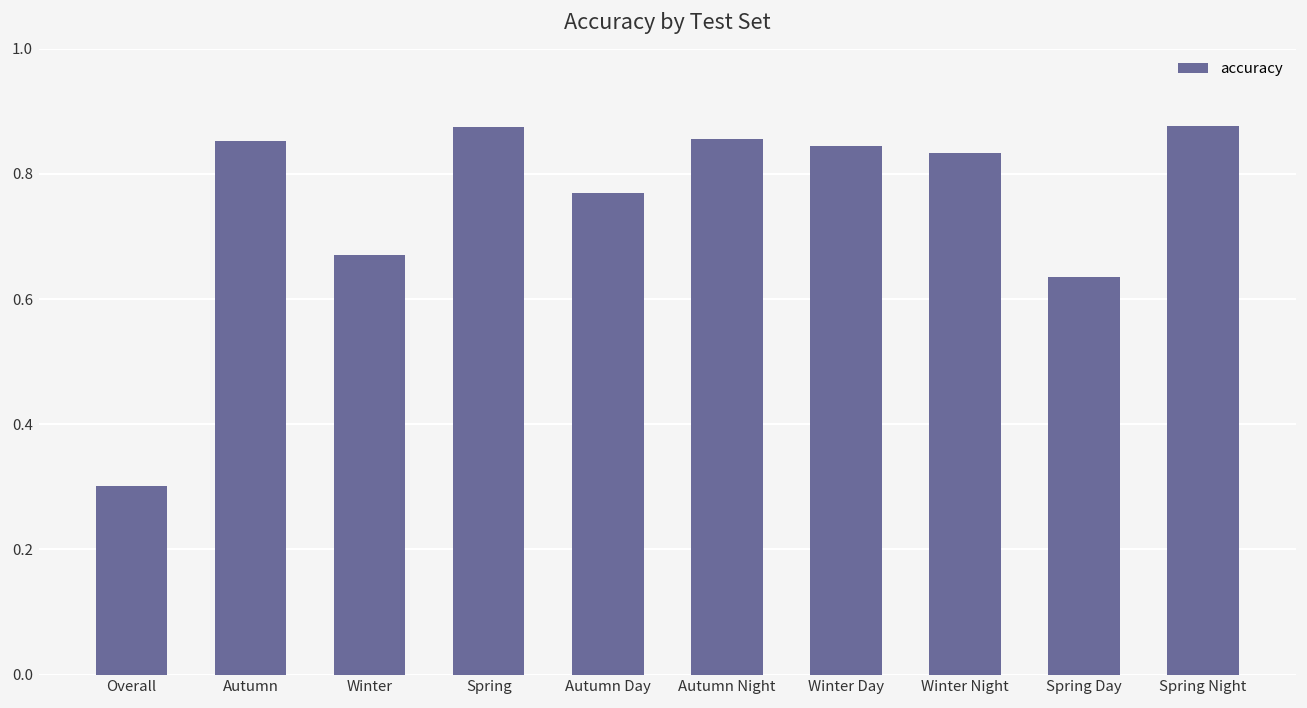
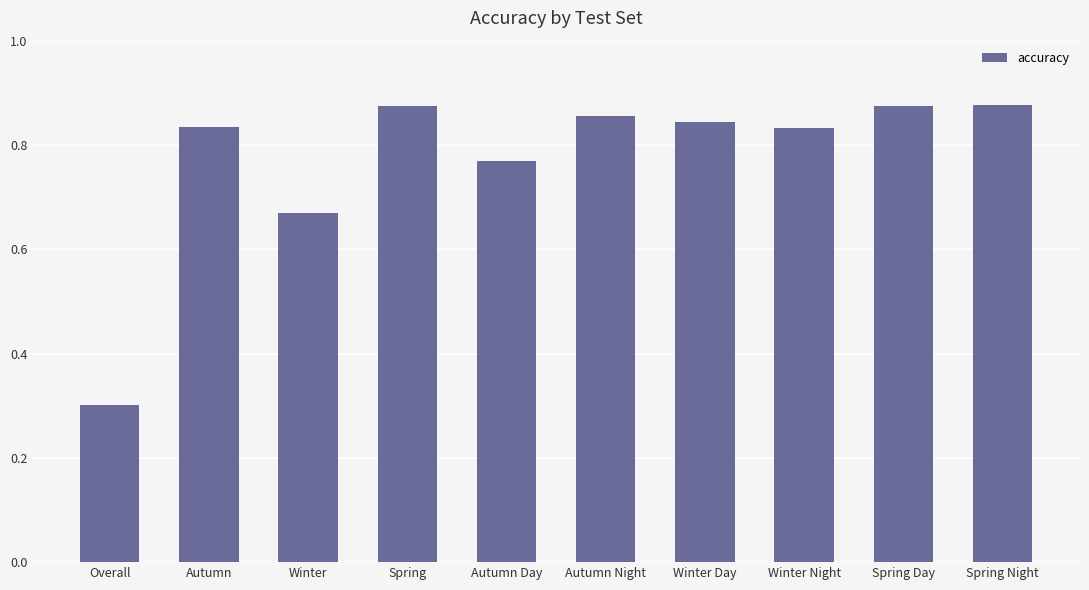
Autumn: 0.85 -> 0.84
Spring Day: 0.64 -> 0.87
